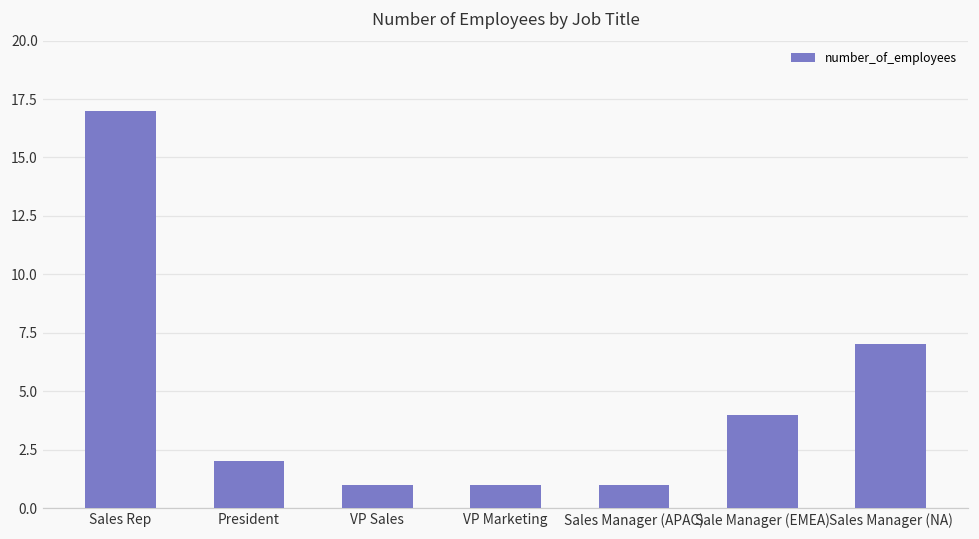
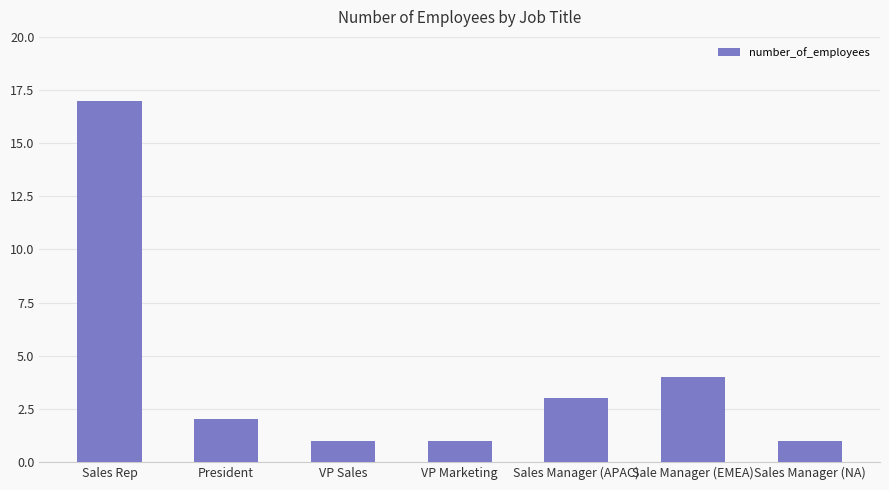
Sales Manager (APAC): 1 -> 3
Sales Manager (NA): 7 -> 1
